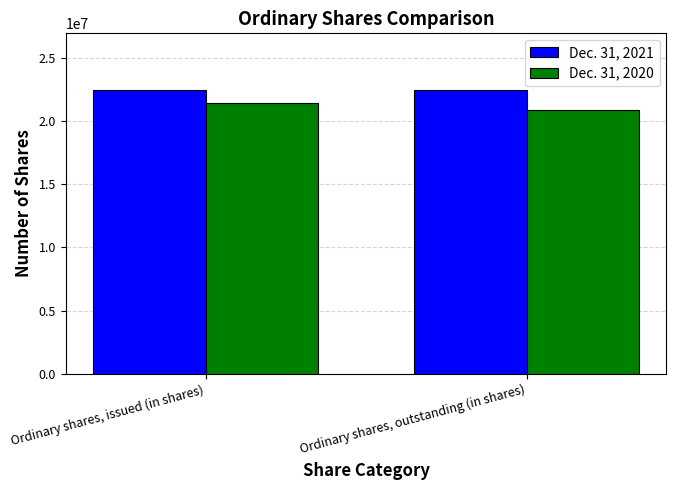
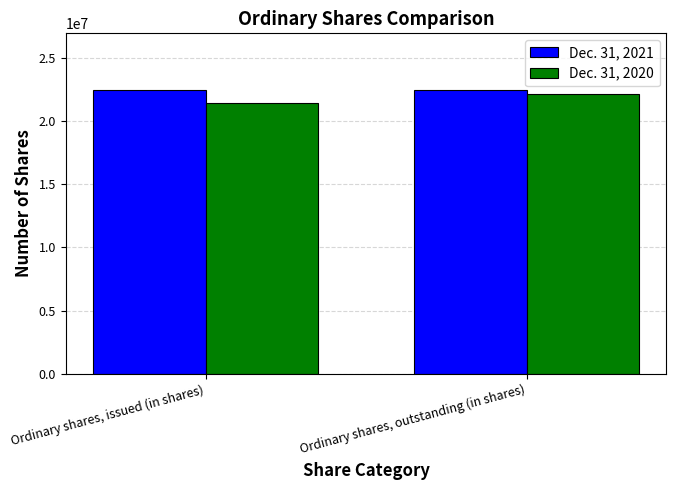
Dec. 31, 2020, Ordinary shares, outstanding (in shares): 20900000 -> 22200000
